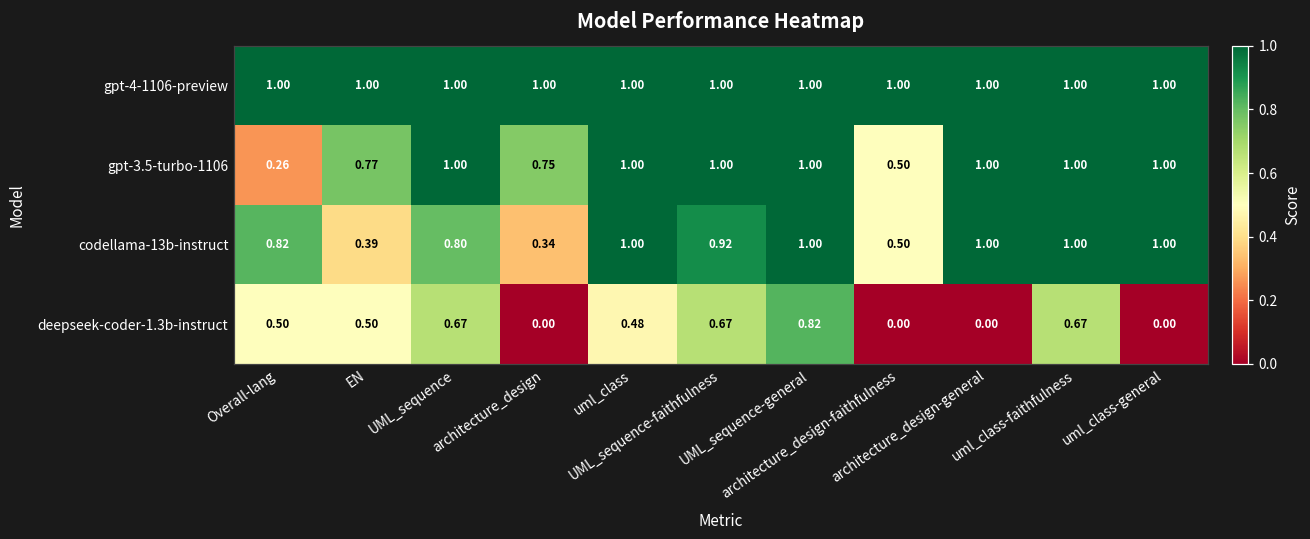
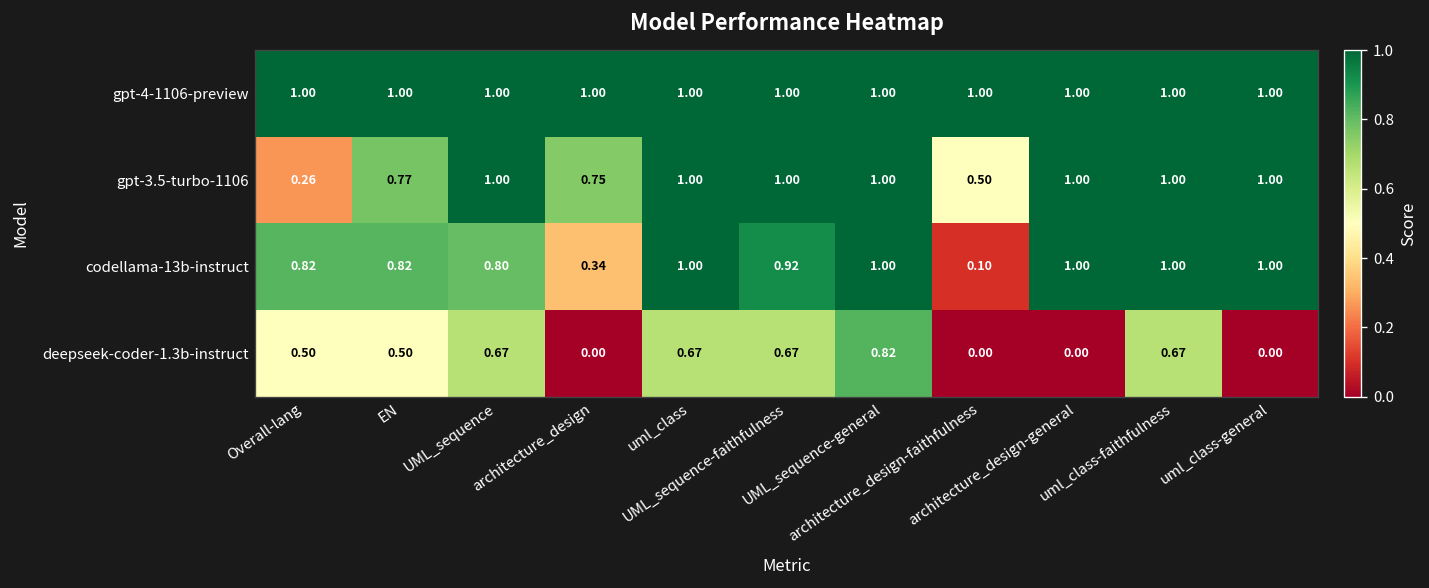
codellama-13b-instruct, EN: 0.39 -> 0.82
codellama-13b-instruct, architecture_design-faithfulness: 0.50 -> 0.10
deepseek-coder-1.3b-instruct, uml_class: 0.48 -> 0.67
